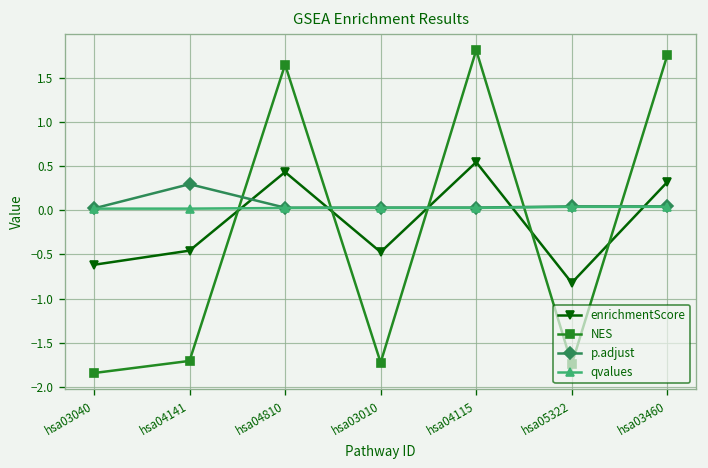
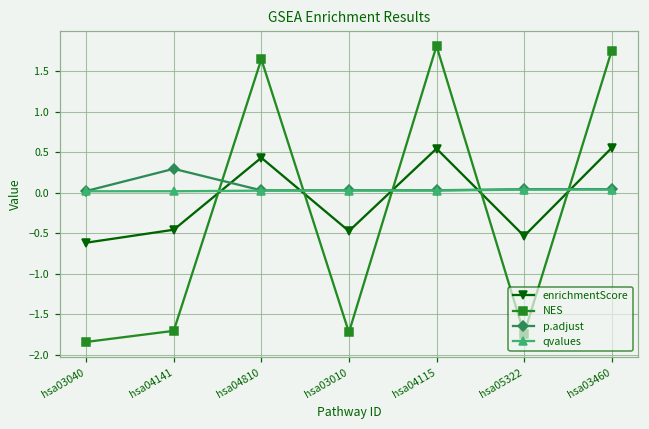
enrichmentScore, hsa05322: -0.8 -> -0.5
enrichmentScore, hsa03460: 0.3 -> 0.6
